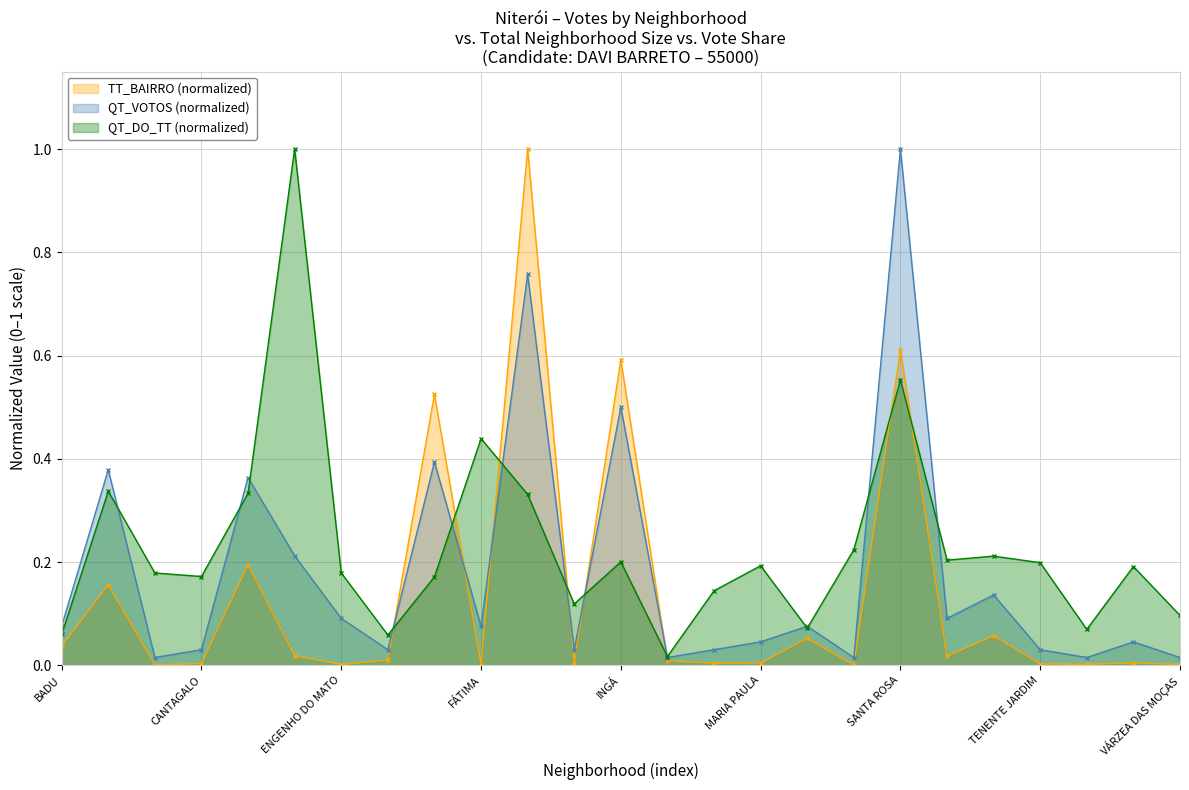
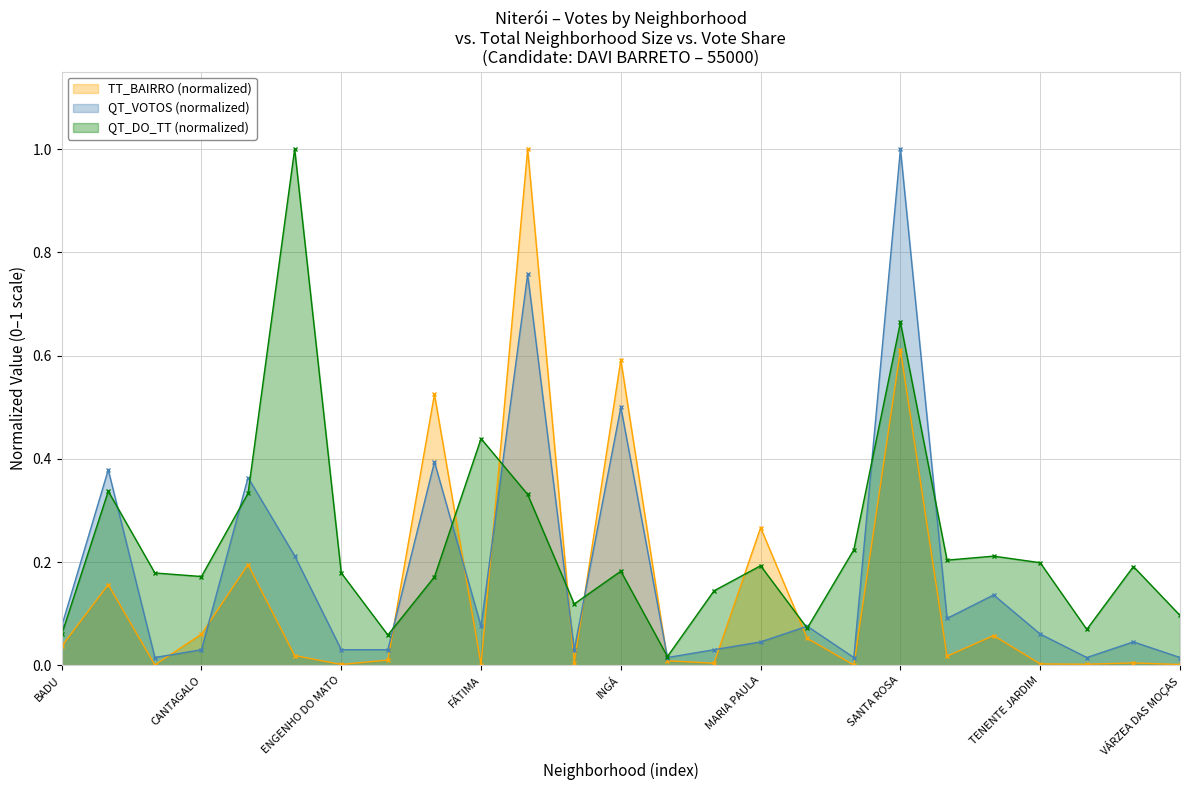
TT_BAIRRO (normalized), CANTAGALO: 0.00 -> 0.06
QT_VOTOS (normalized), ENGENHO DO MATO: 0.09 -> 0.03
QT_DO_TT (normalized), INGÁ: 0.20 -> 0.18
TT_BAIRRO (normalized), MARIA PAULA: 0.00 -> 0.27
QT_DO_TT (normalized), SANTA ROSA: 0.55 -> 0.66
QT_VOTOS (normalized), TENENTE JARDIM: 0.03 -> 0.06
